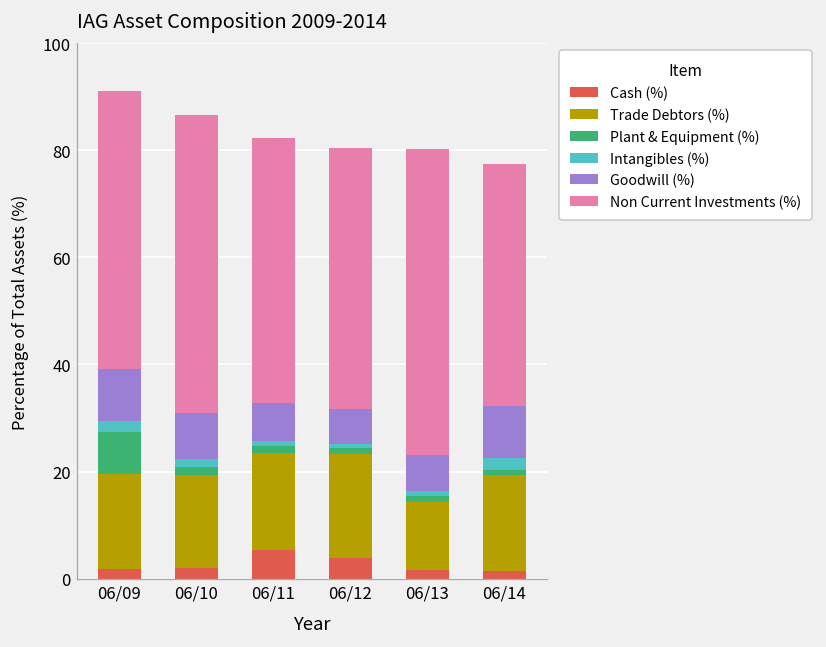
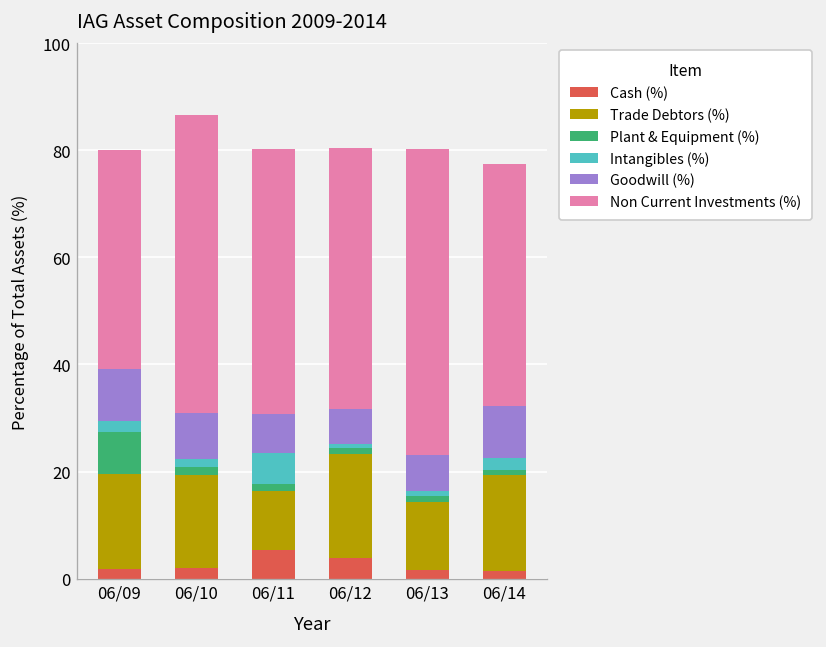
Non Current Investments (%), 06/09: 52 -> 41
Trade Debtors (%), 06/11: 18 -> 11
Intangibles (%), 06/11: 1 -> 6
